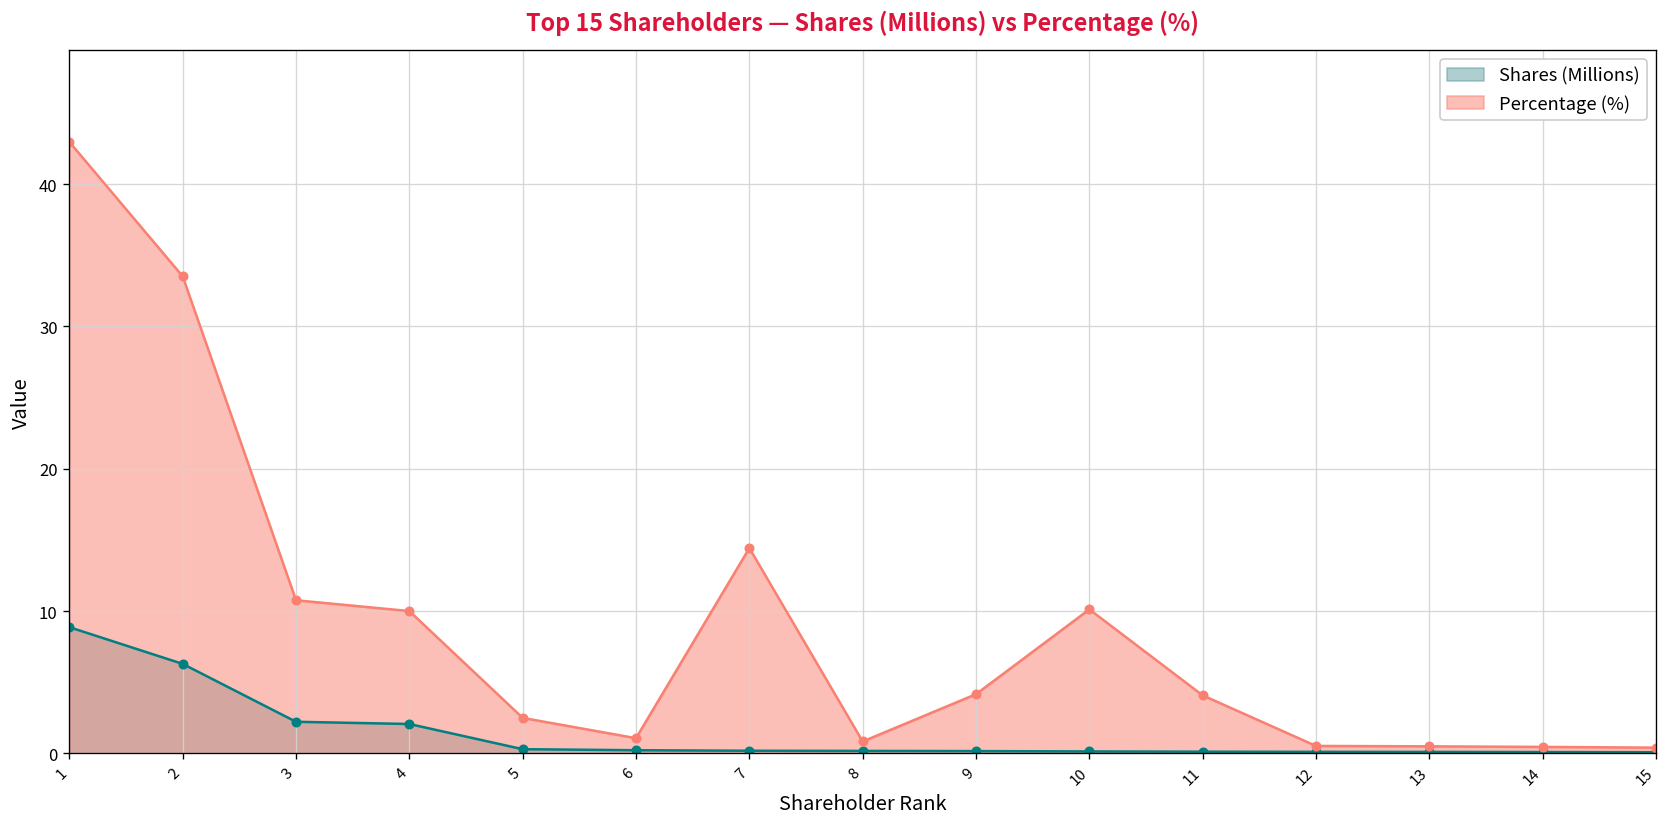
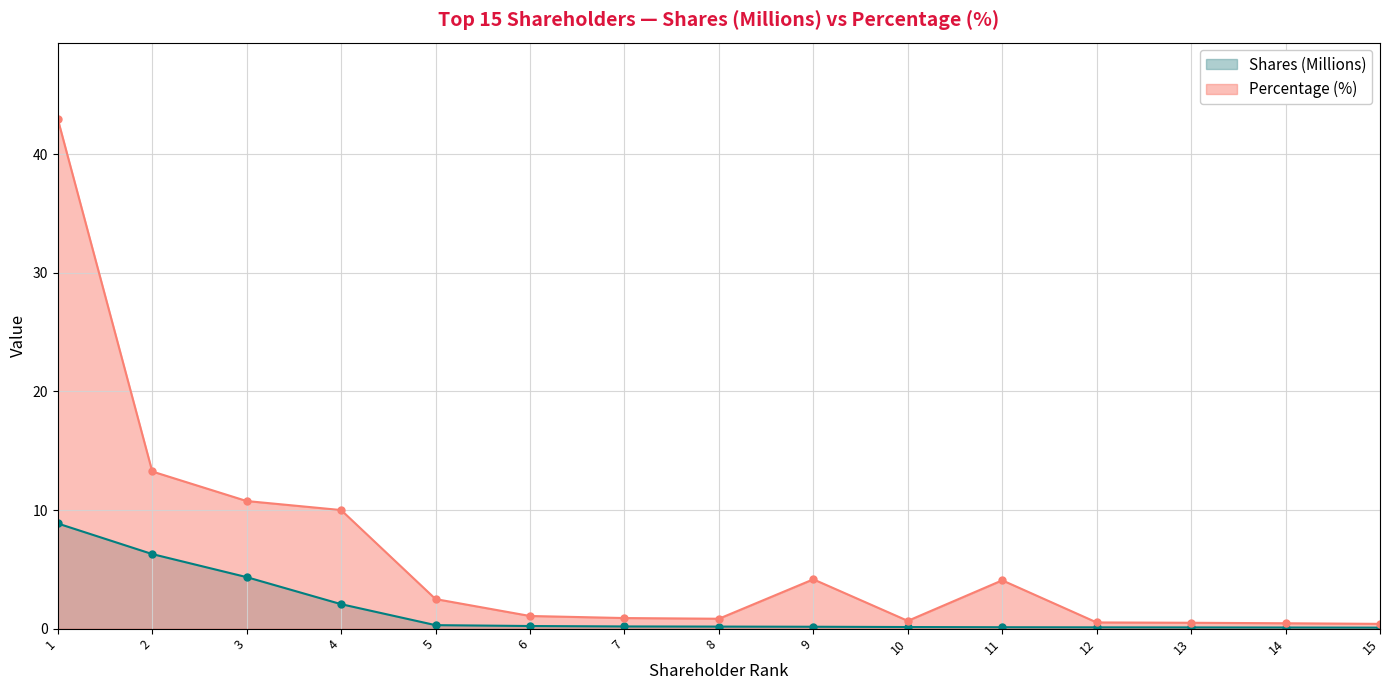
Percentage (%), 2: 33.5 -> 13.3
Shares (Millions), 3: 2.2 -> 4.3
Percentage (%), 7: 14.4 -> 0.9
Percentage (%), 10: 10.1 -> 0.7
